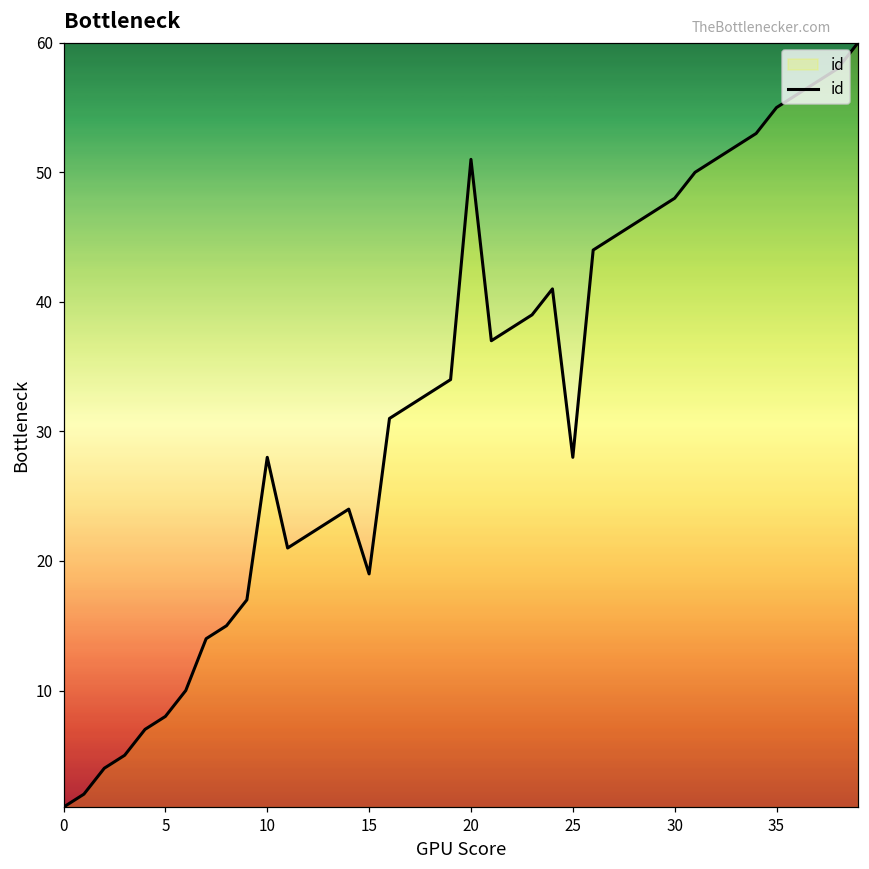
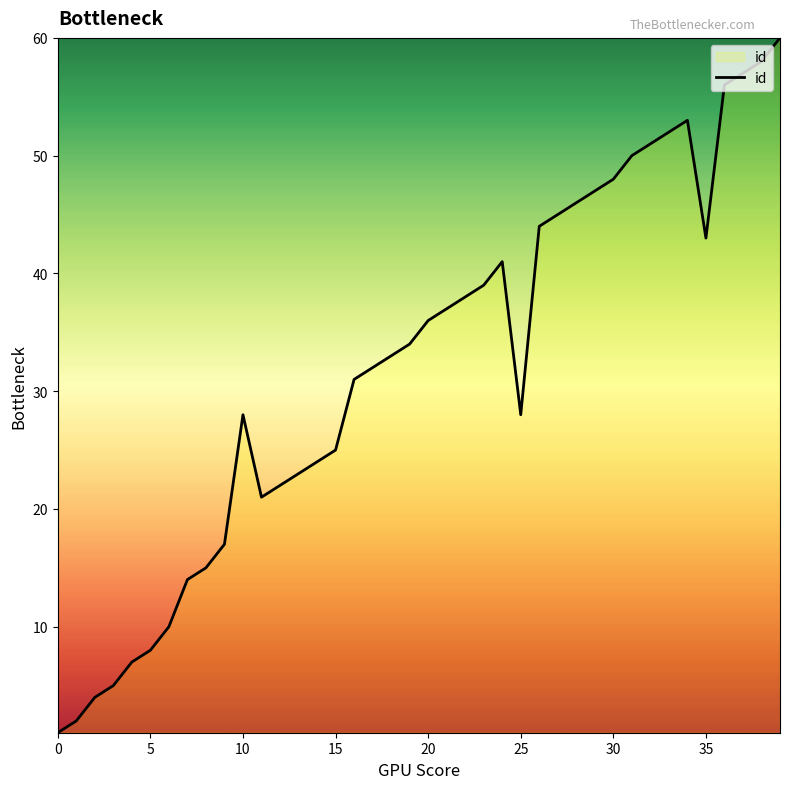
15: 19 -> 25
20: 51 -> 36
35: 55 -> 43
